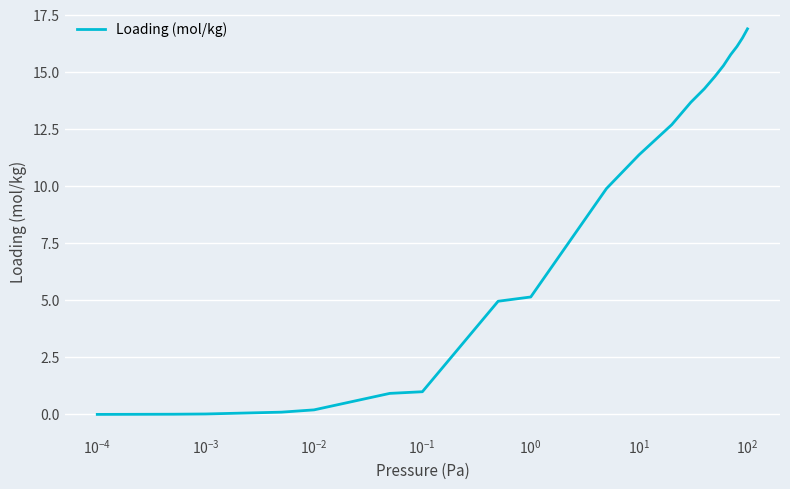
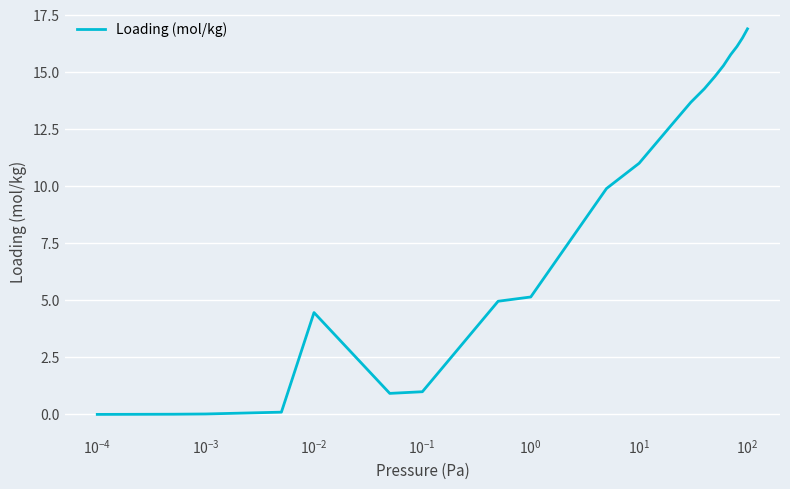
10^-2: 0.2 -> 4.5
10^1: 11.4 -> 11.0
